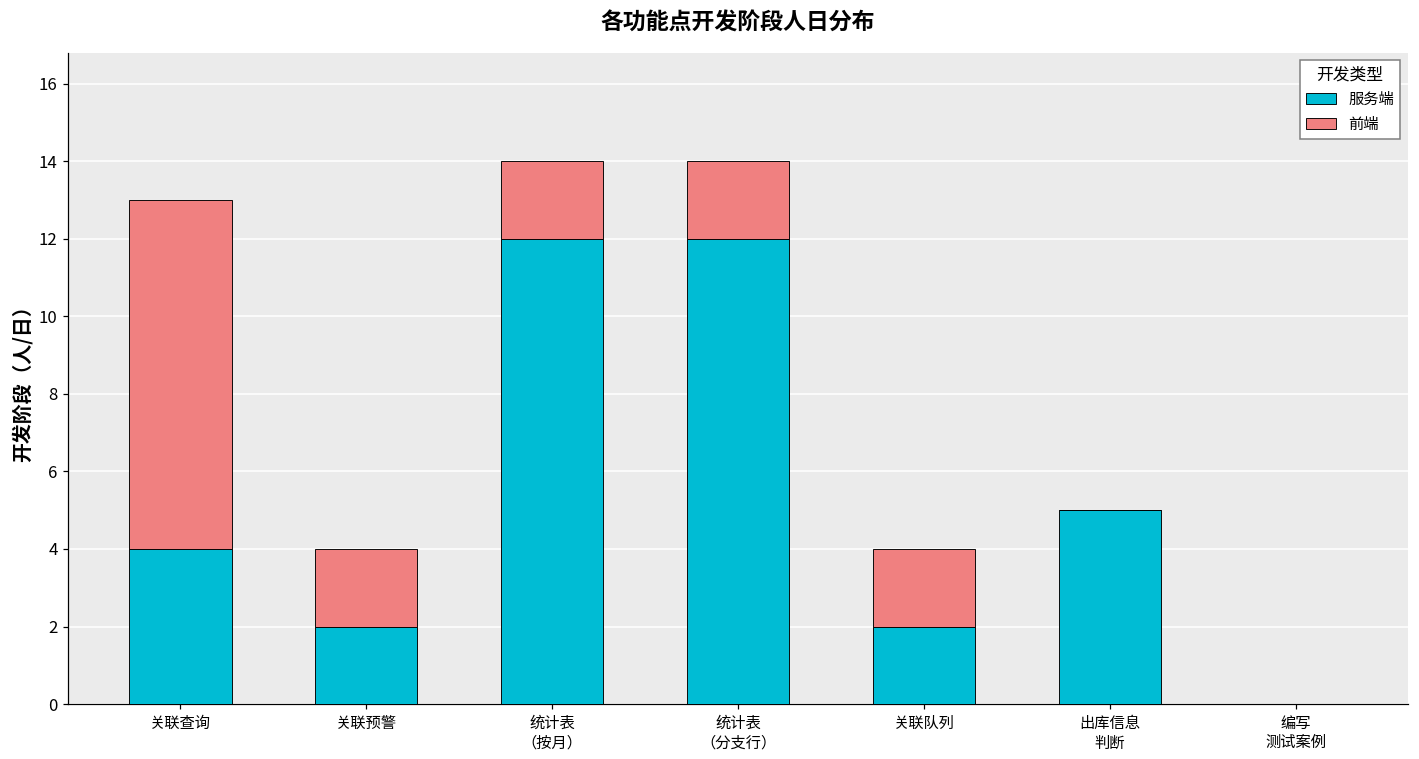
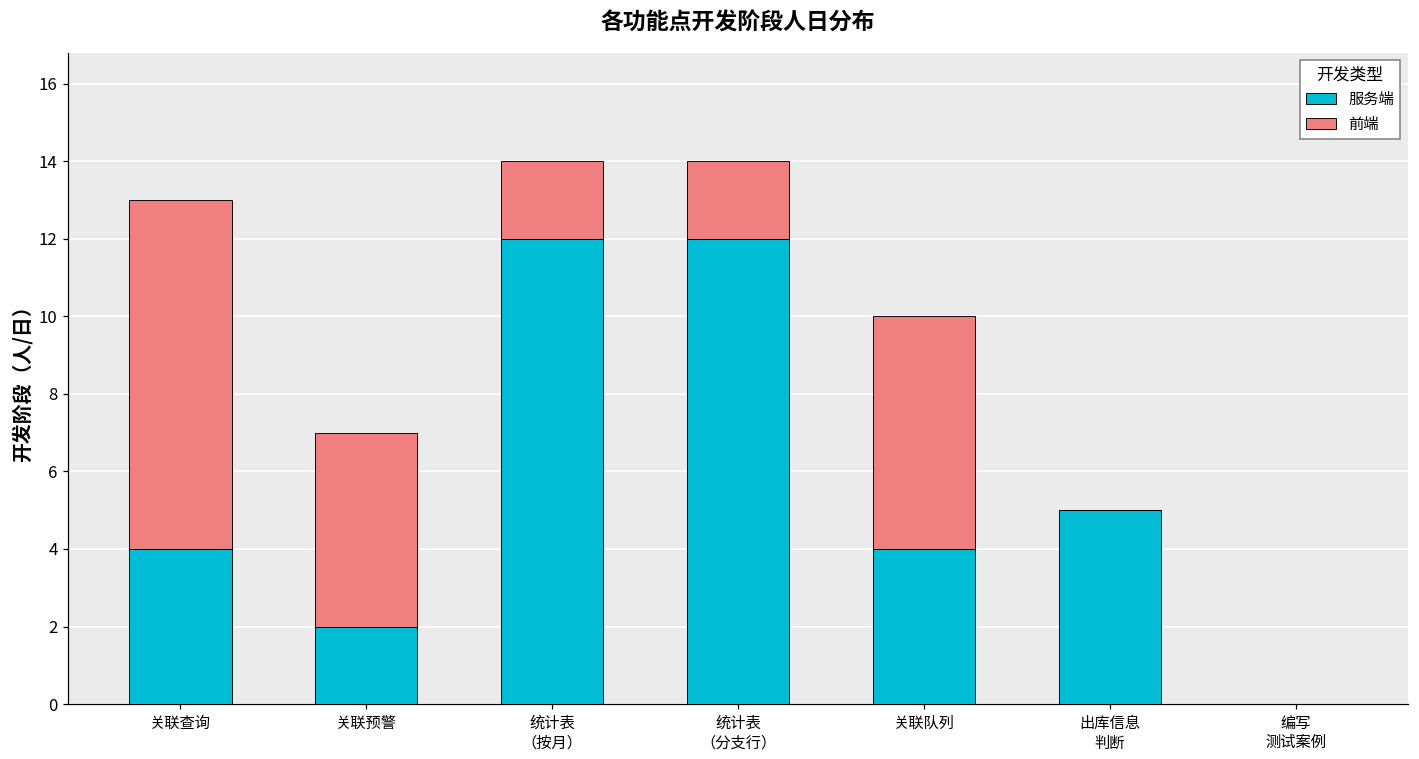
前端, 关联预警: 2 -> 5
服务端, 关联队列: 2 -> 4
前端, 关联队列: 2 -> 6
